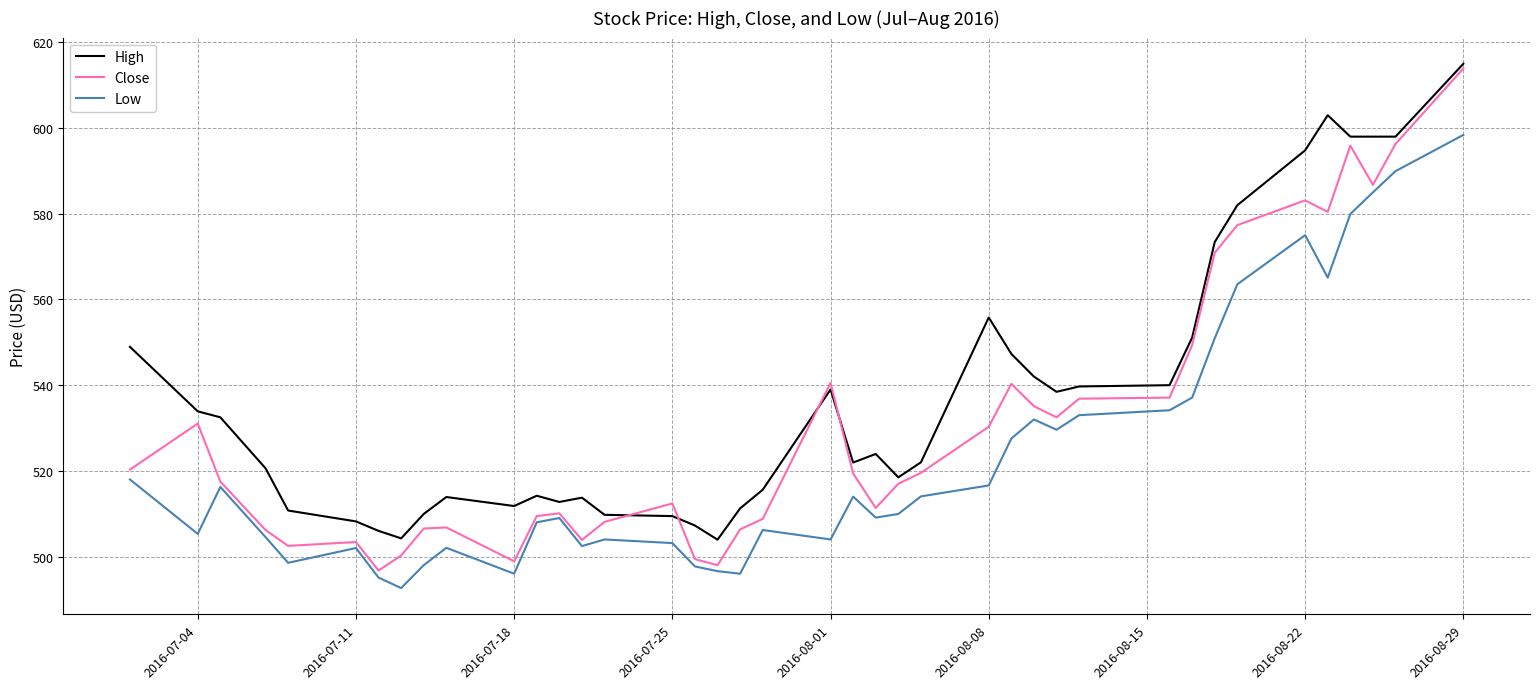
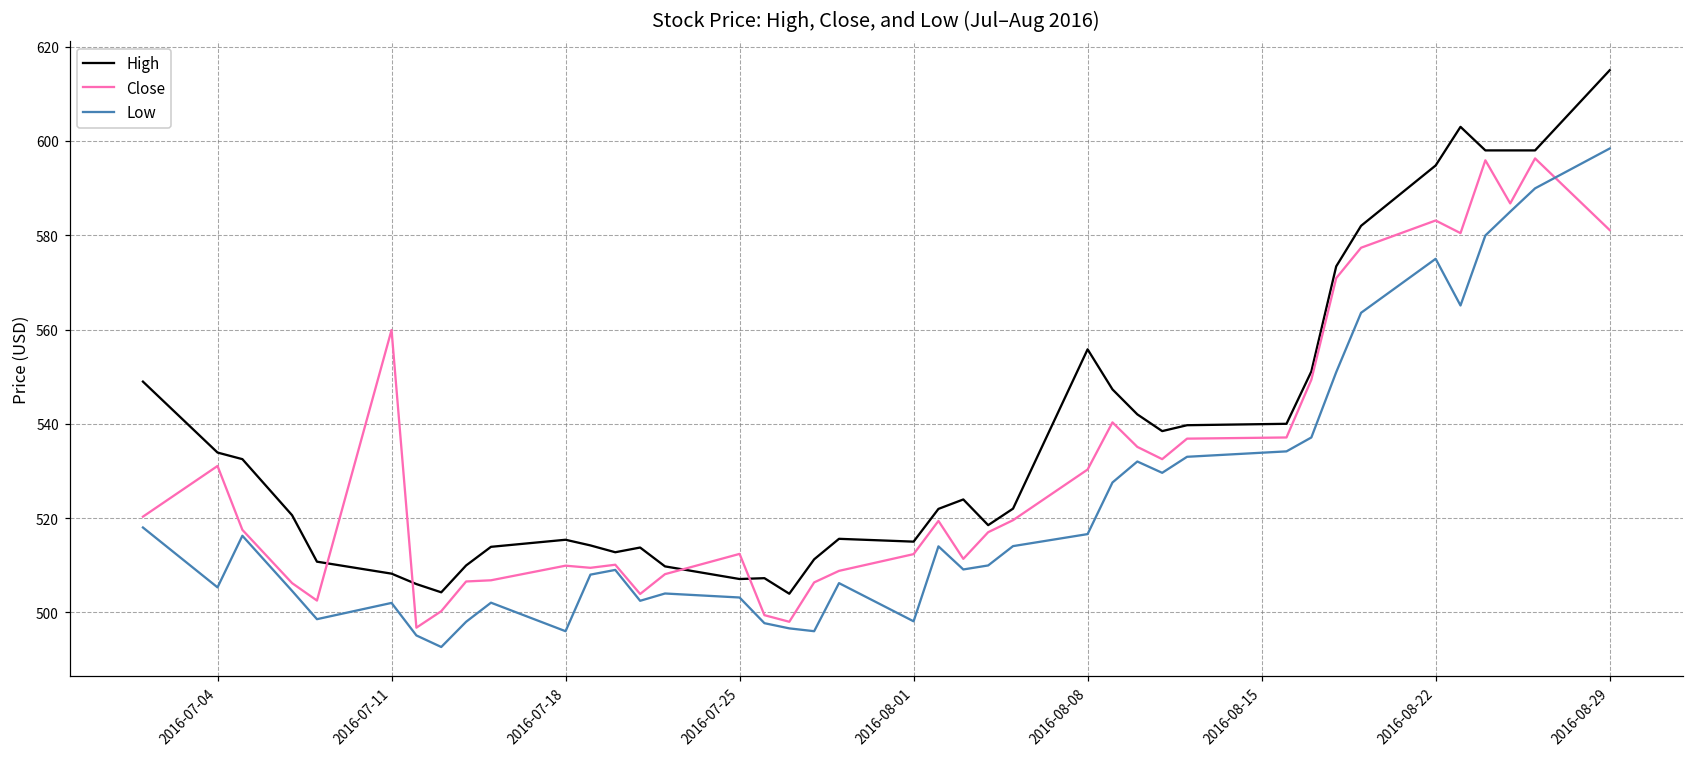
Close, 2016-07-11: 503 -> 560
High, 2016-07-18: 512 -> 515
Close, 2016-07-18: 499 -> 510
High, 2016-07-25: 509 -> 507
High, 2016-08-01: 539 -> 515
Close, 2016-08-01: 541 -> 512
Low, 2016-08-01: 504 -> 498
Close, 2016-08-29: 614 -> 581
